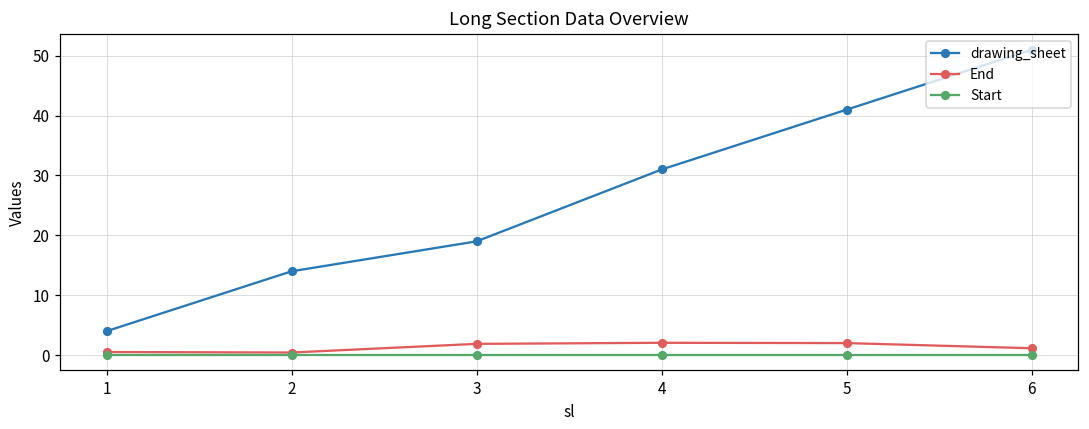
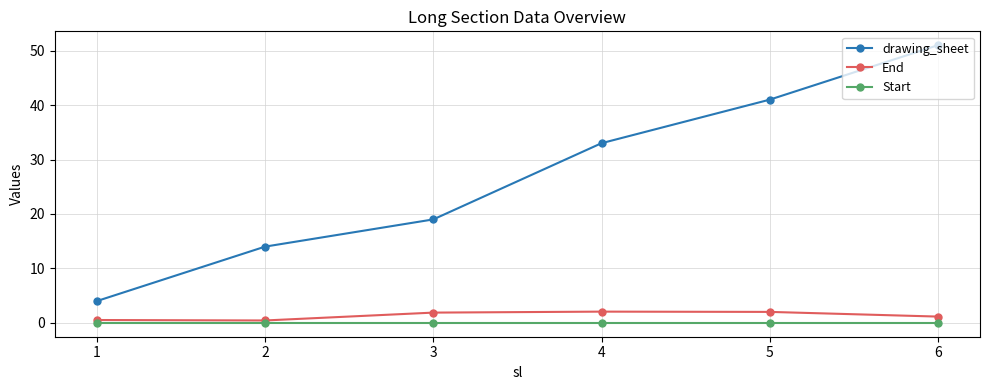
drawing_sheet, 4: 31 -> 33
